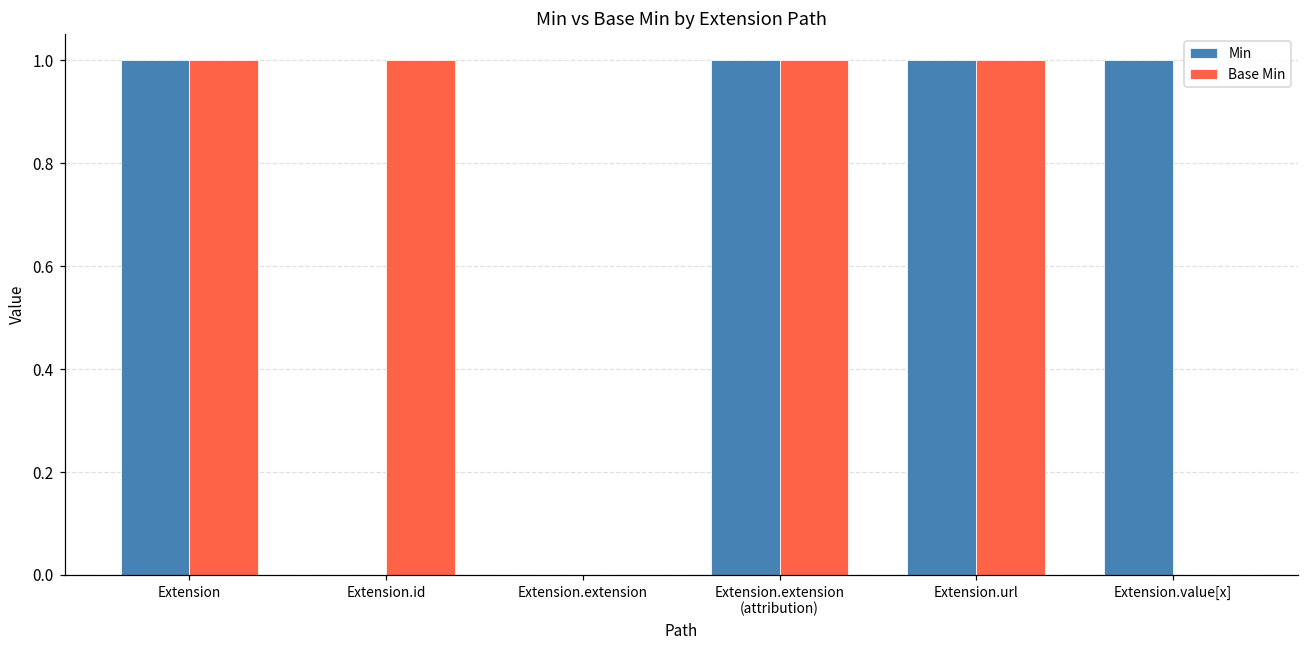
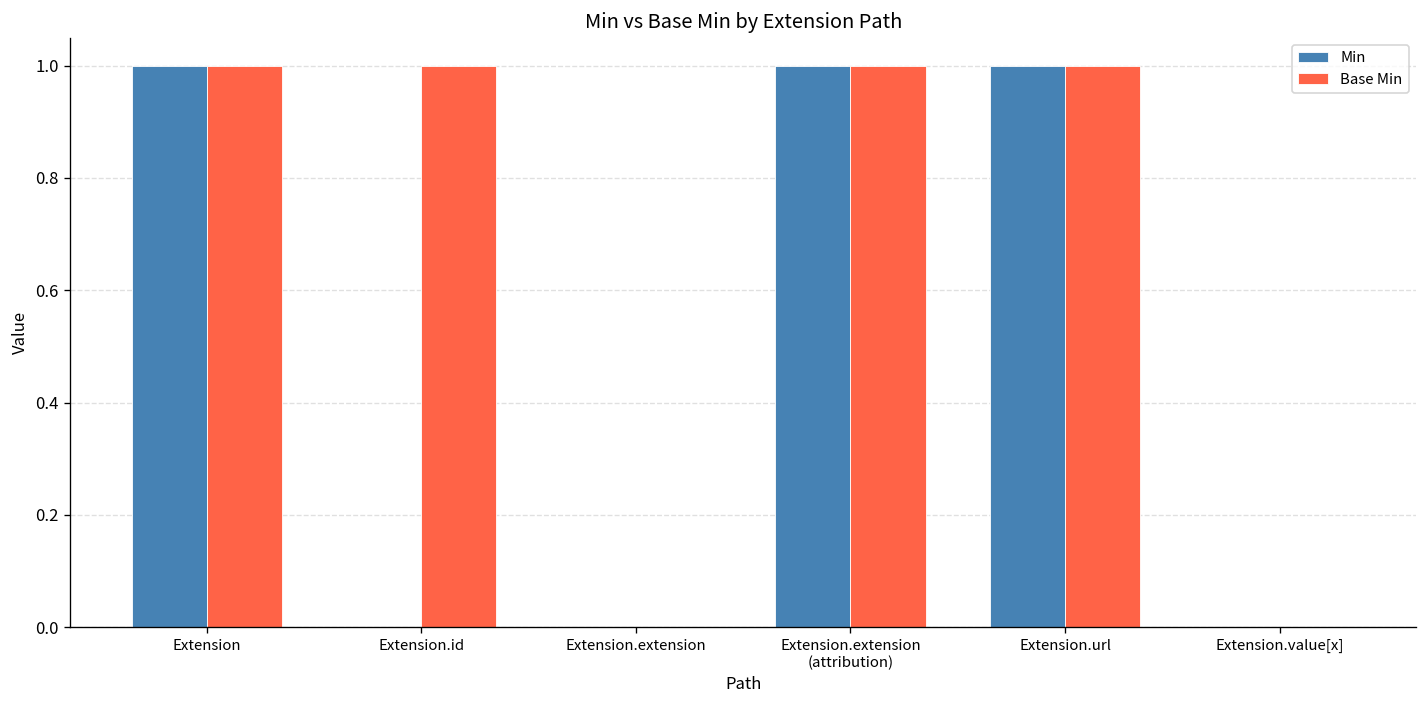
Min, Extension.value[x]: 1 -> 0
